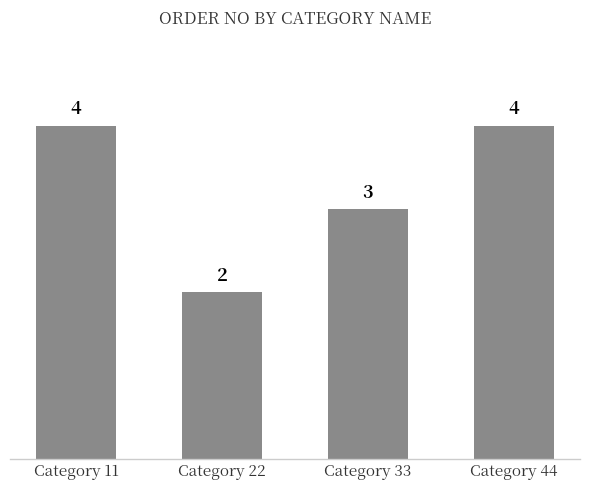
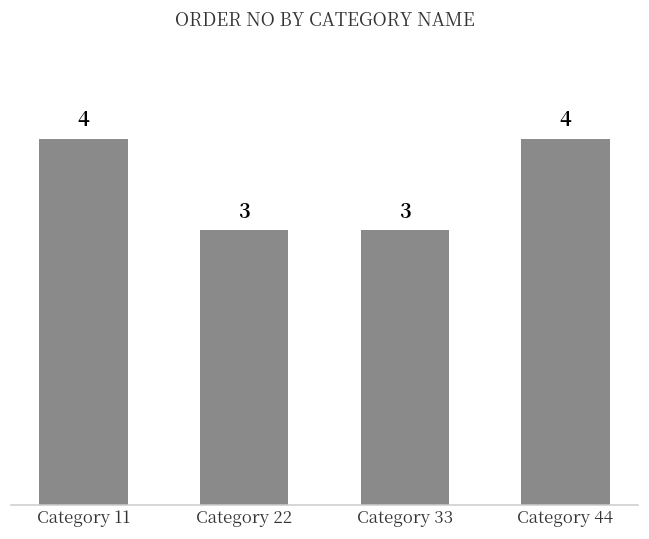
Category 22: 2 -> 3
